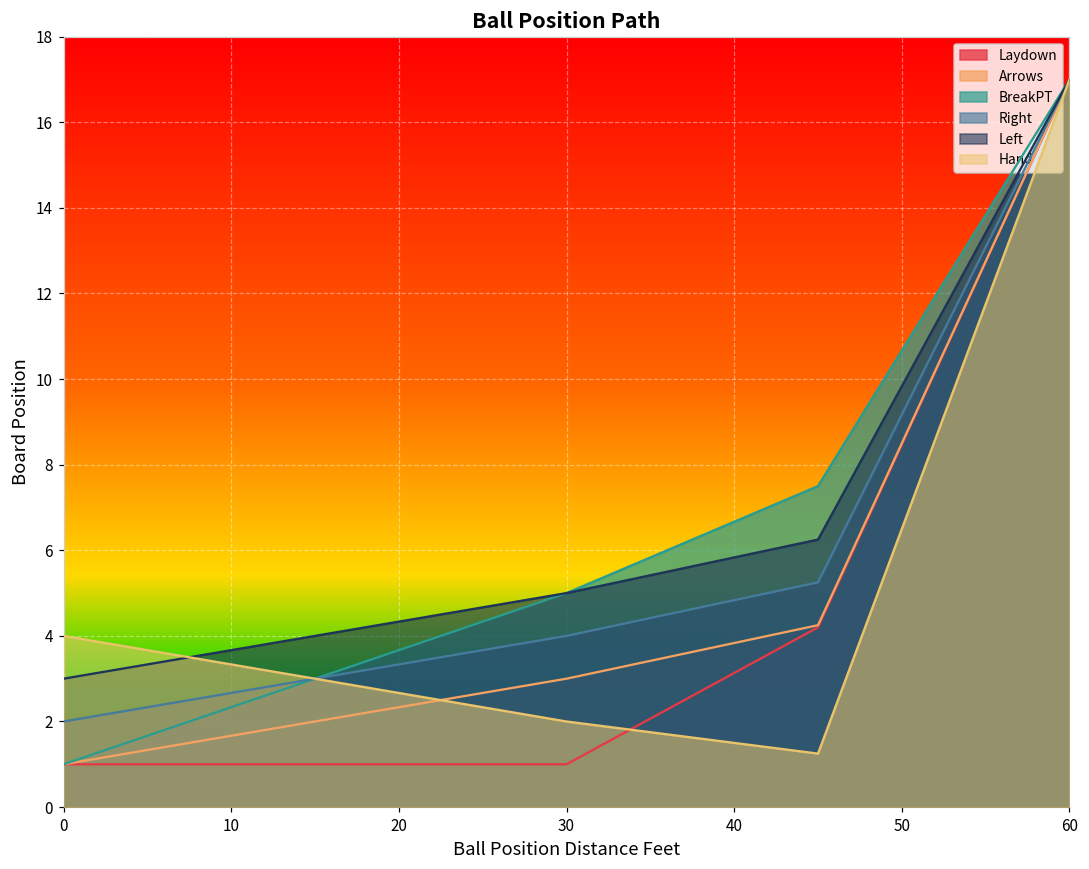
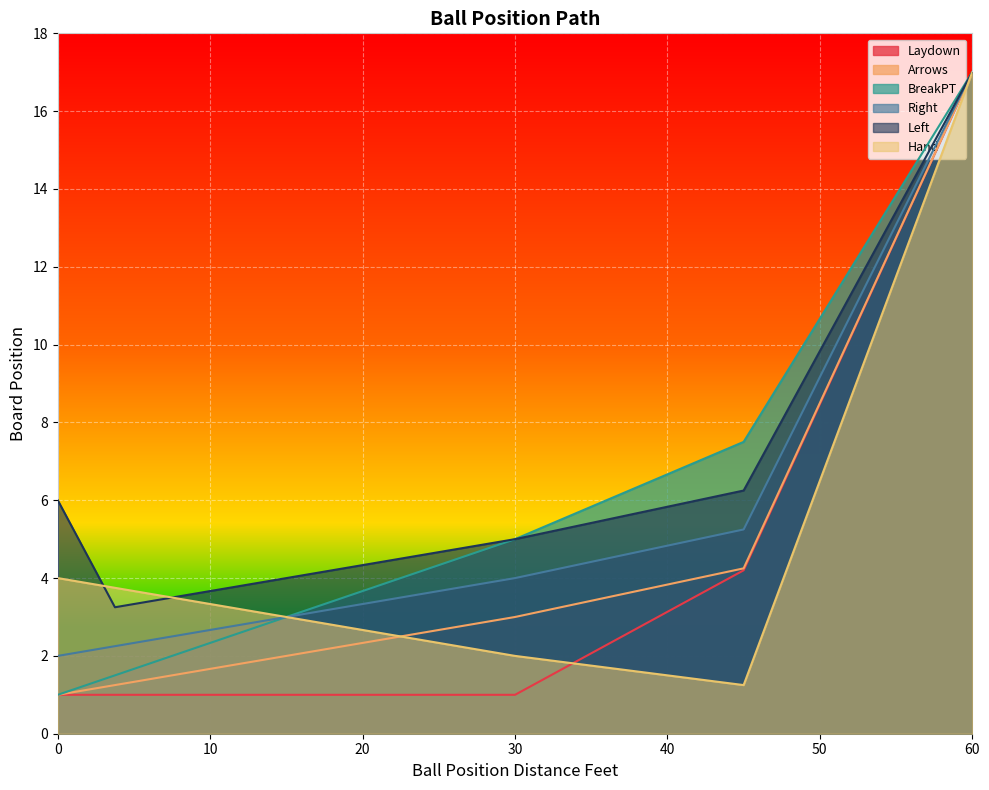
Left, 0: 3 -> 6
